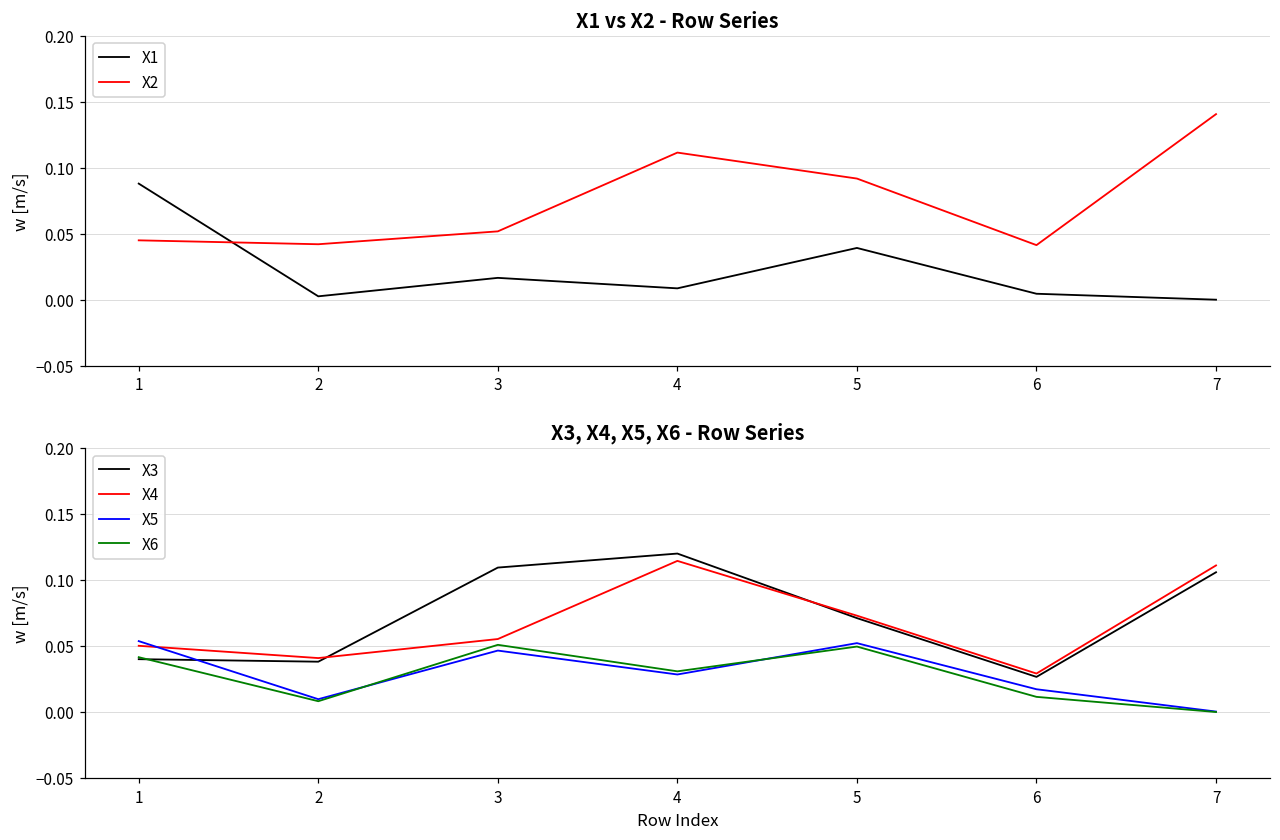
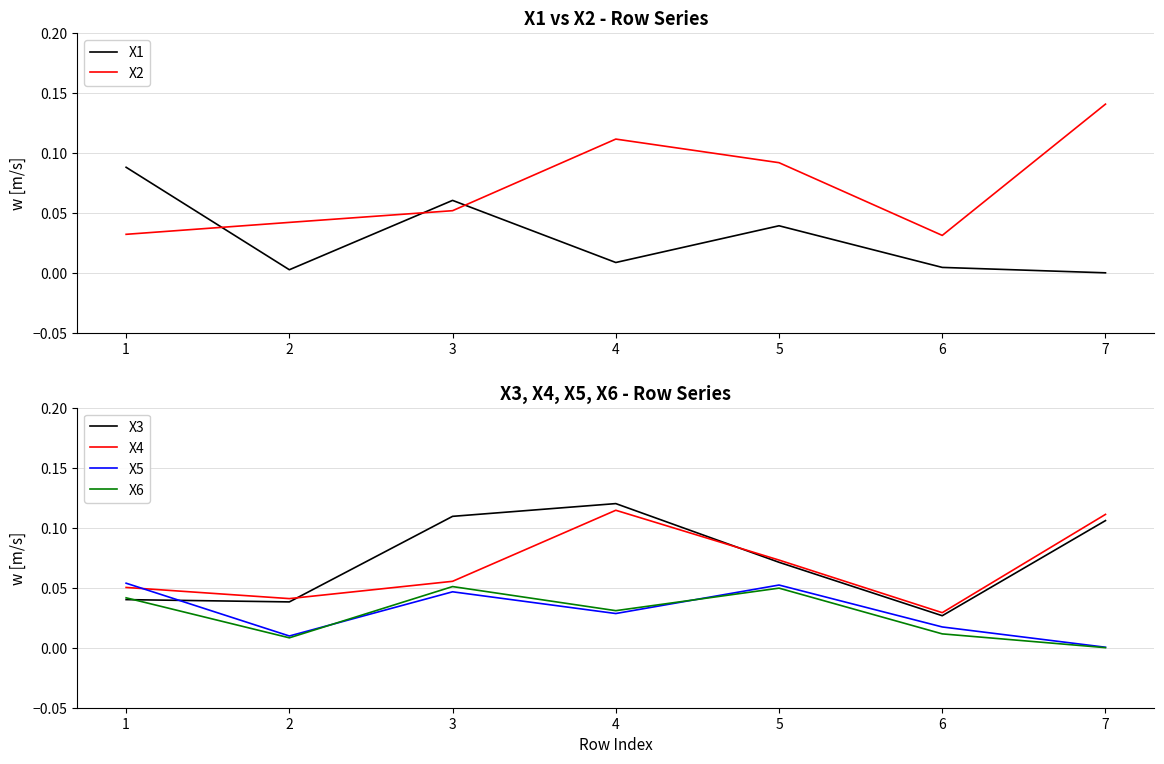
X1 vs X2 - Row Series, X2, 1: 0.045 -> 0.032
X1 vs X2 - Row Series, X1, 3: 0.017 -> 0.060
X1 vs X2 - Row Series, X2, 6: 0.041 -> 0.031
